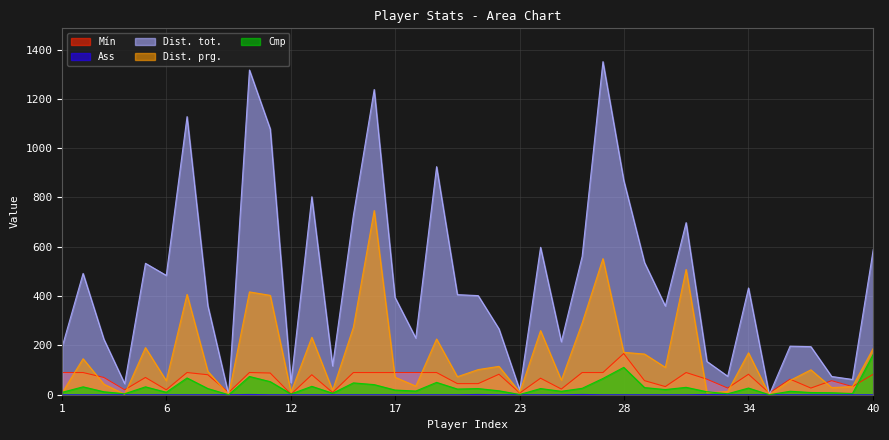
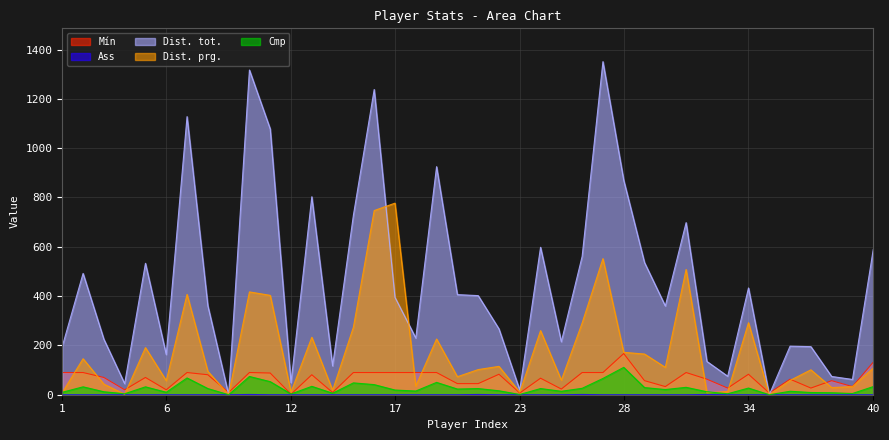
Dist. tot., 6: 480 -> 160
Dist. prg., 17: 70 -> 780
Dist. prg., 34: 170 -> 290
Mín, 40: 80 -> 130
Dist. prg., 40: 190 -> 110
Cmp, 40: 160 -> 30
